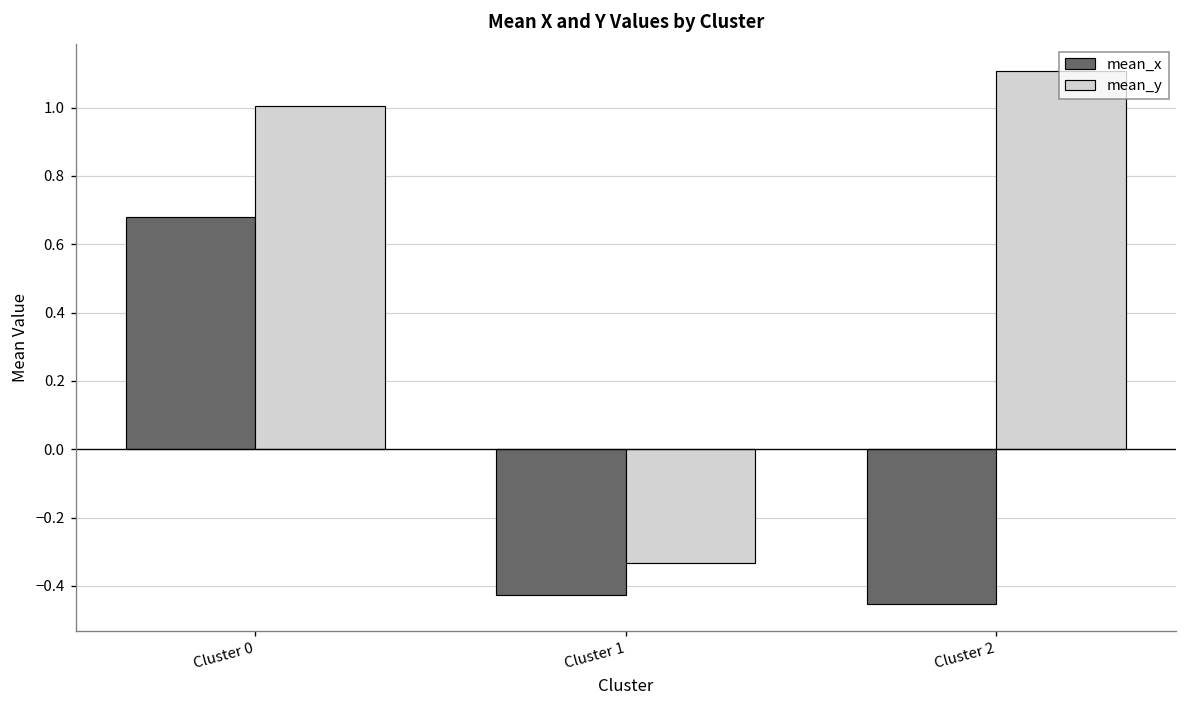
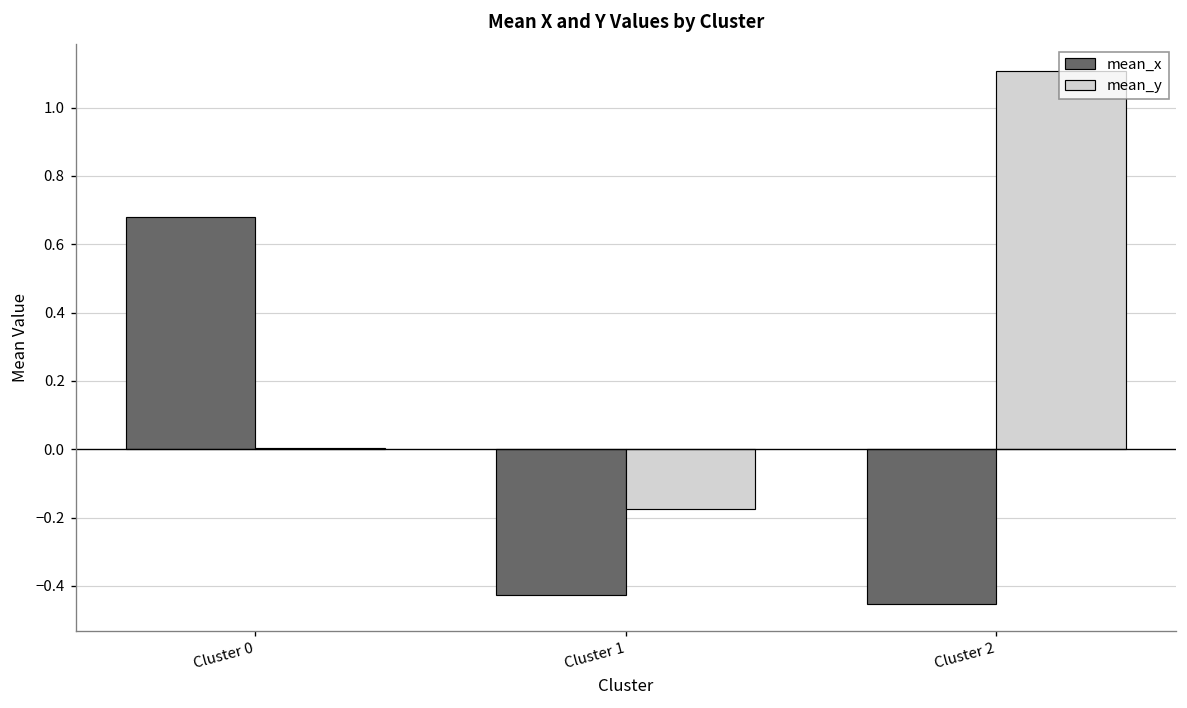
mean_y, Cluster 0: 1.00 -> 0.00
mean_y, Cluster 1: -0.33 -> -0.18
